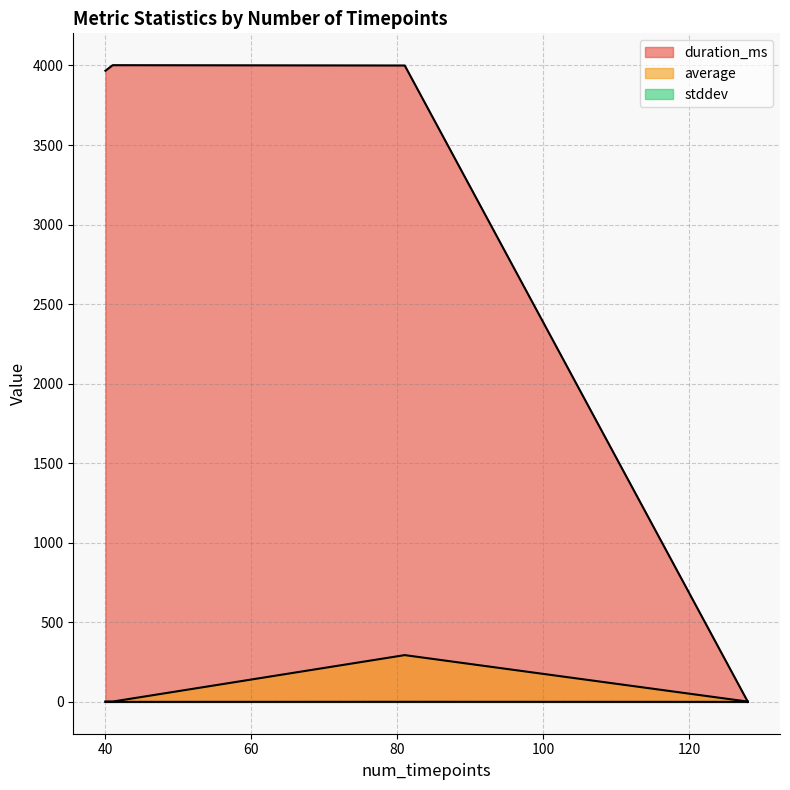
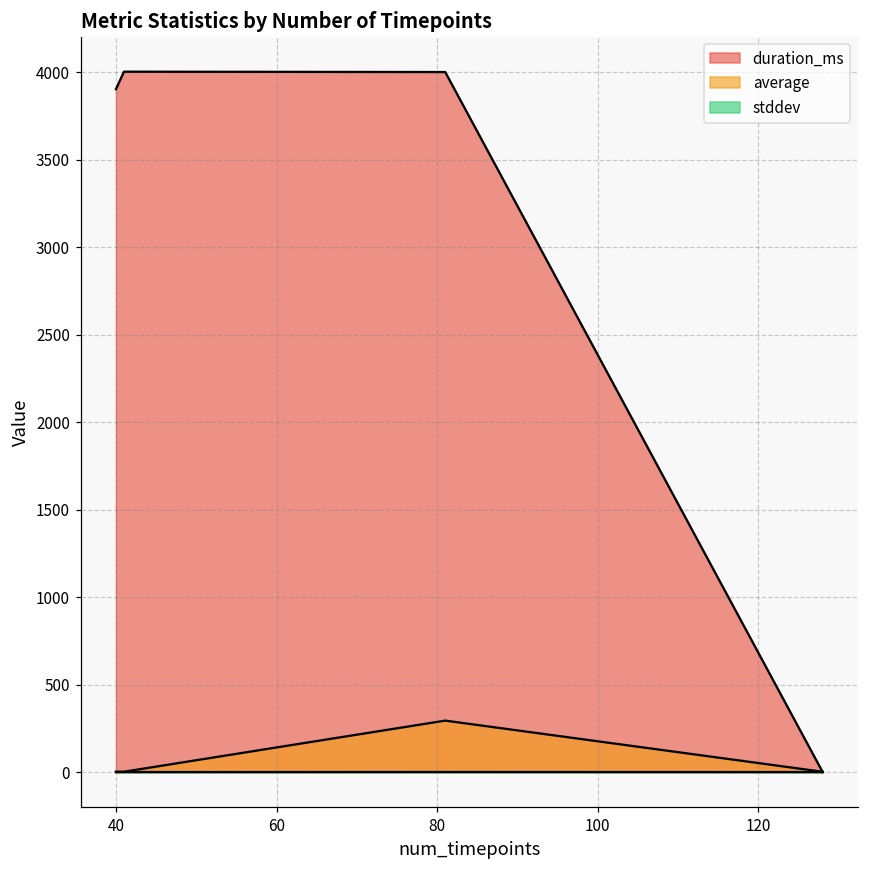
duration_ms, 40: 3970 -> 3900
